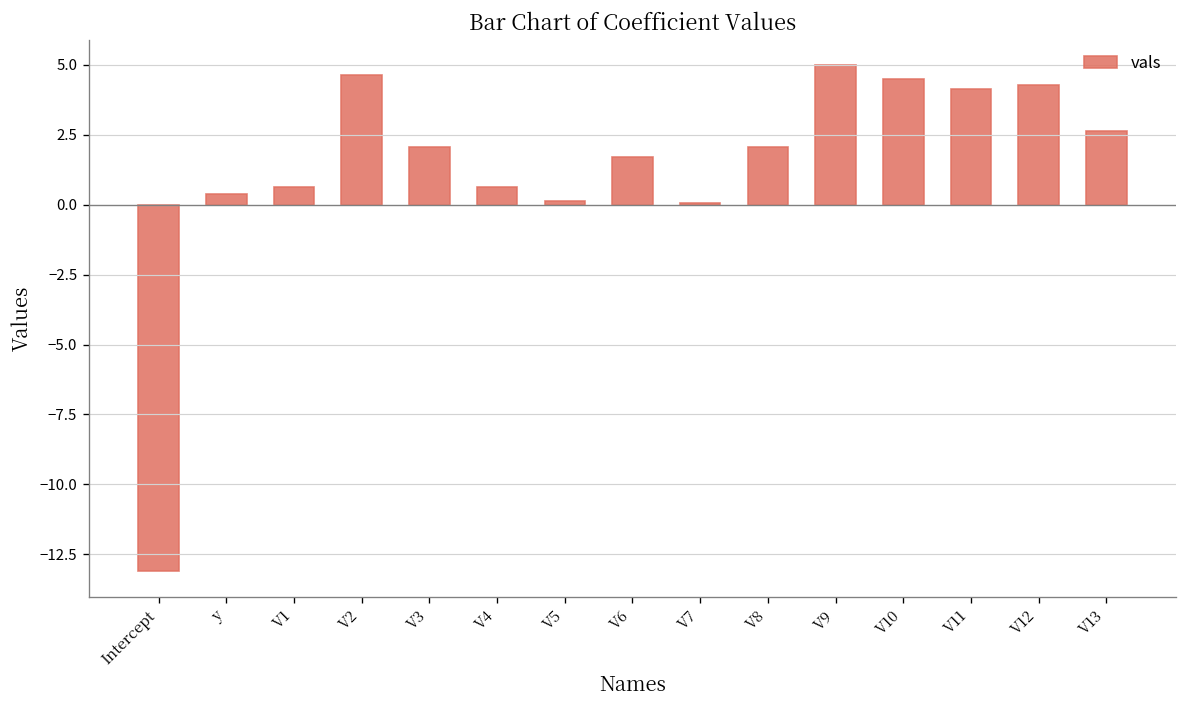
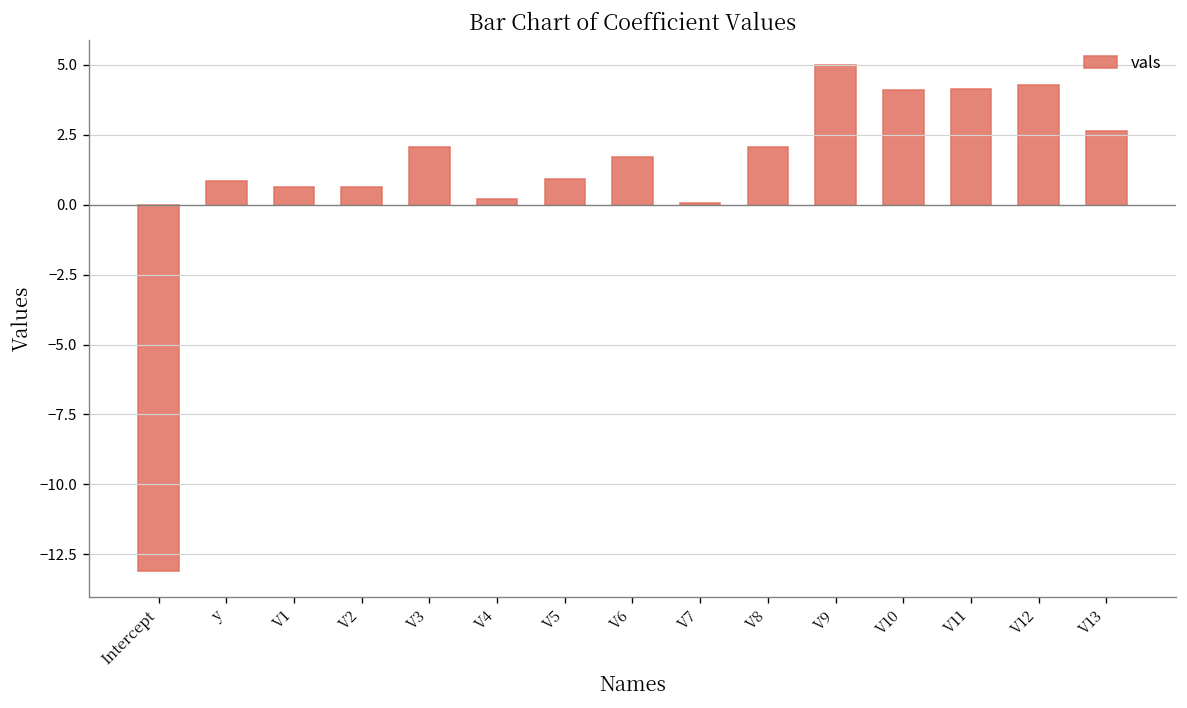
y: 0.4 -> 0.8
V2: 4.7 -> 0.6
V4: 0.7 -> 0.2
V5: 0.1 -> 0.9
V10: 4.5 -> 4.1
